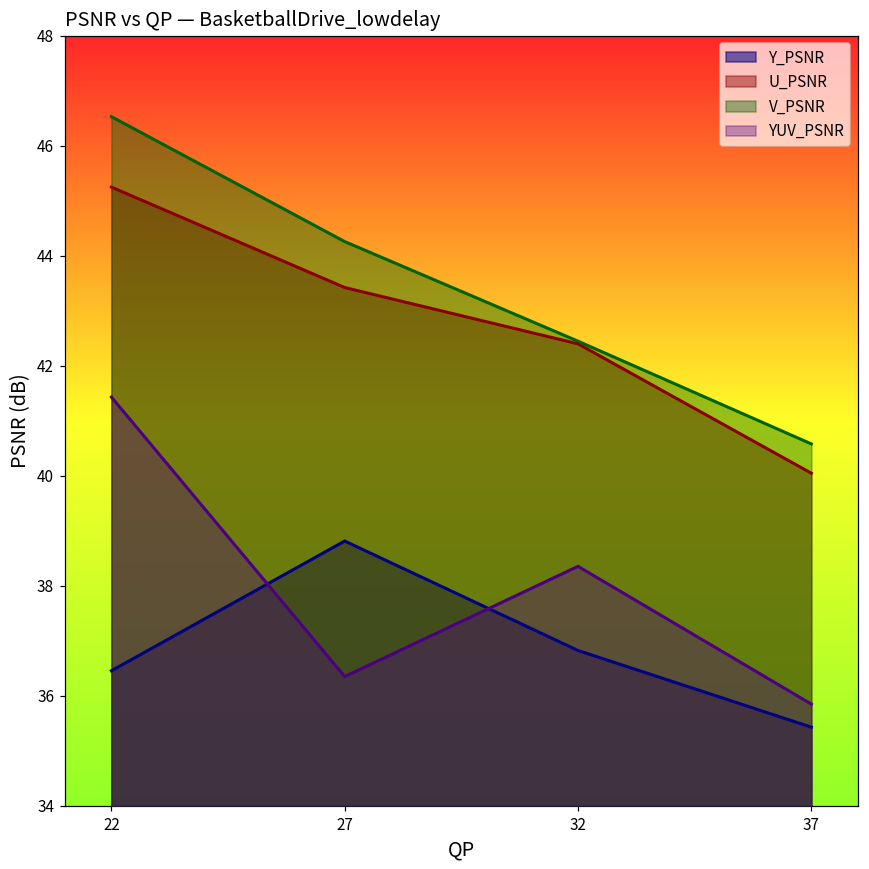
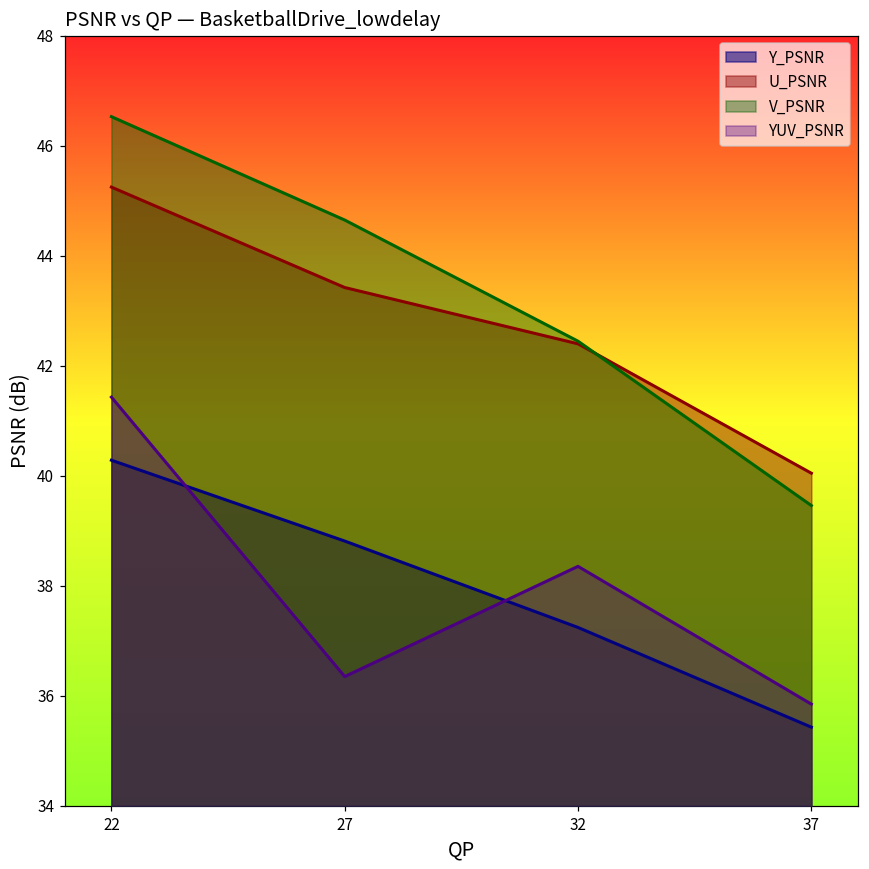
Y_PSNR, 22: 36.5 -> 40.3
V_PSNR, 27: 44.3 -> 44.6
Y_PSNR, 32: 36.8 -> 37.2
V_PSNR, 37: 40.6 -> 39.5
